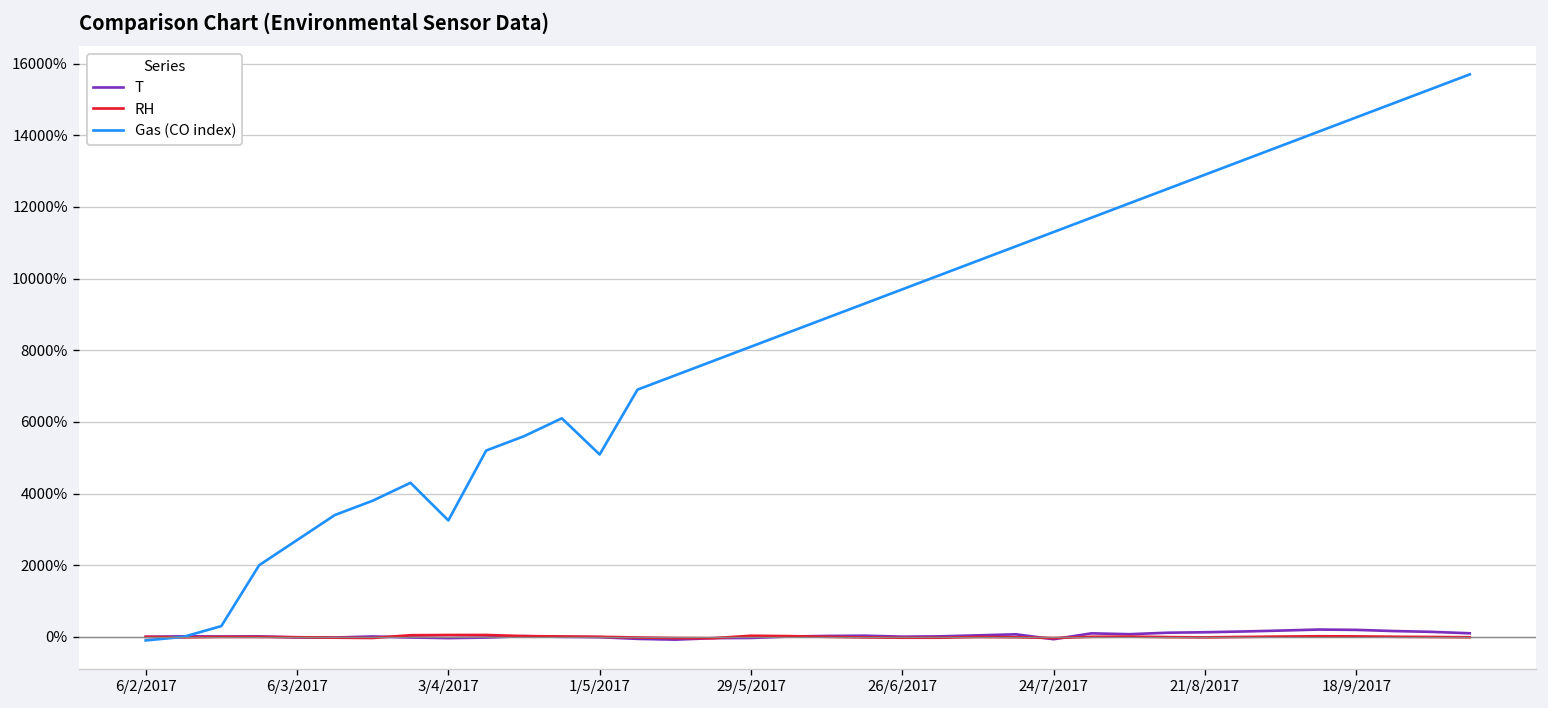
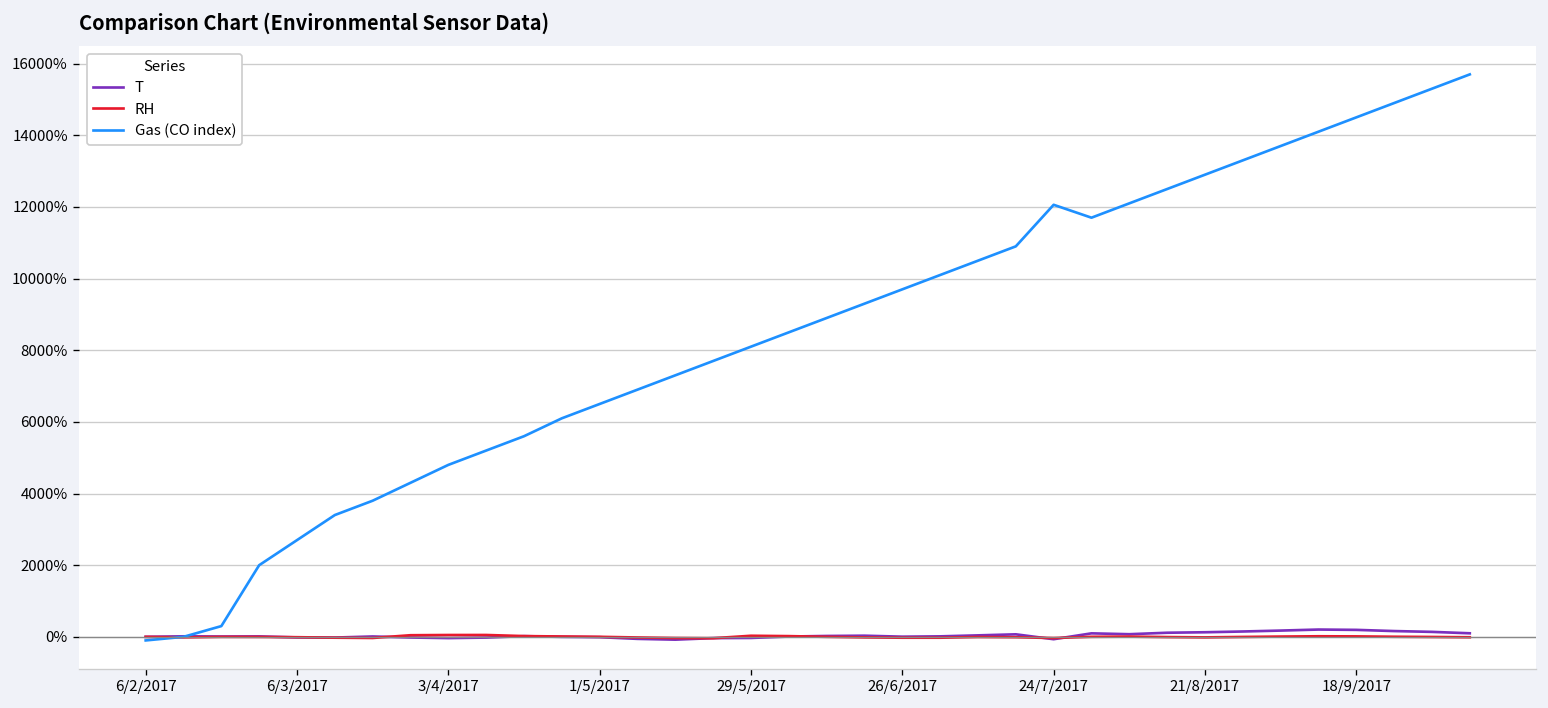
Gas (CO index), 3/4/2017: 3300% -> 4800%
Gas (CO index), 1/5/2017: 5100% -> 6500%
Gas (CO index), 24/7/2017: 11300% -> 12100%
